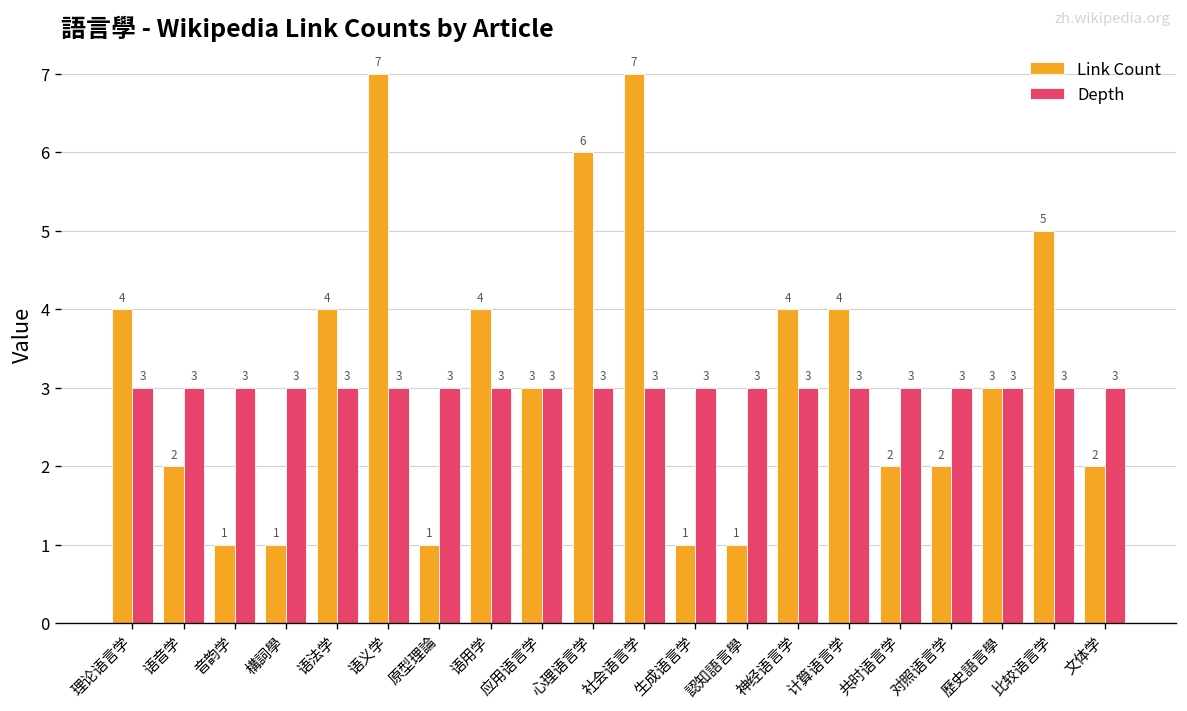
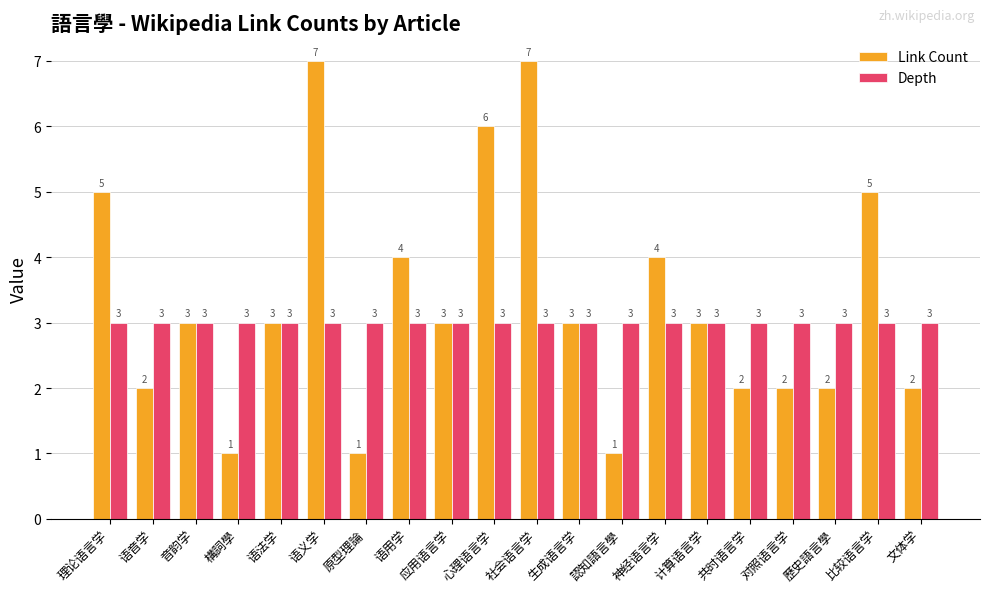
Link Count, 理论语言学: 4 -> 5
Link Count, 音韵学: 1 -> 3
Link Count, 语法学: 4 -> 3
Link Count, 生成语言学: 1 -> 3
Link Count, 计算语言学: 4 -> 3
Link Count, 歷史語言學: 3 -> 2
